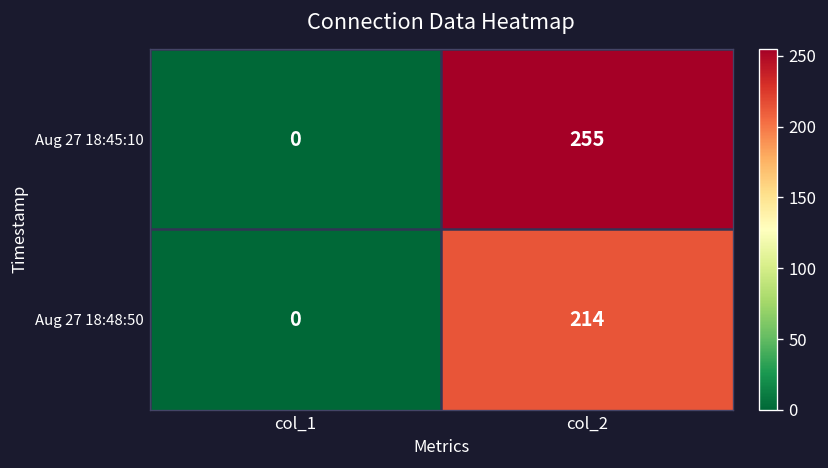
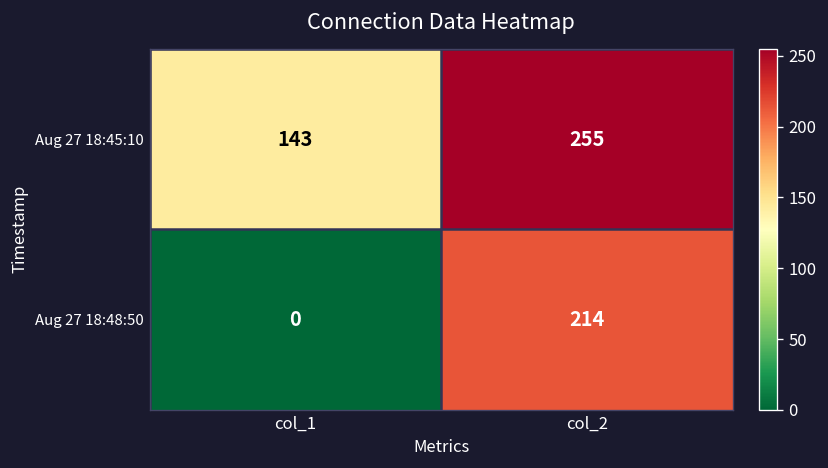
Aug 27 18:45:10, col_1: 0 -> 143
